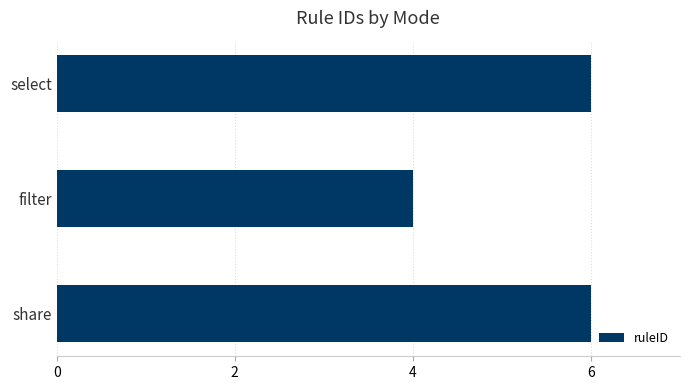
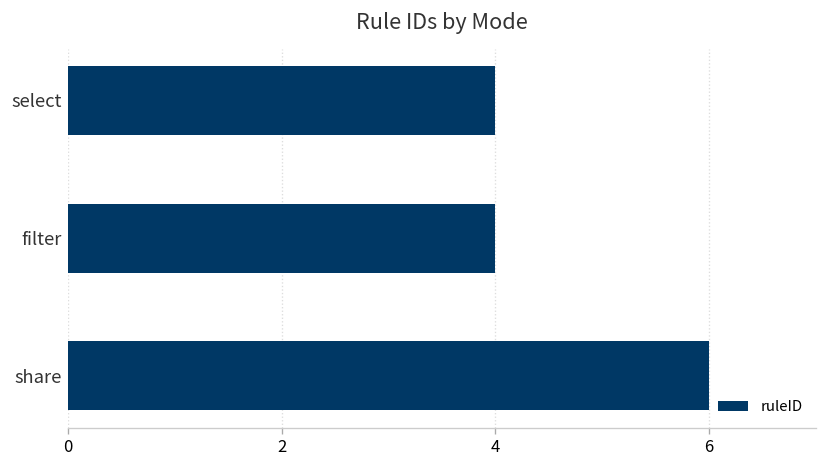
select: 6 -> 4
